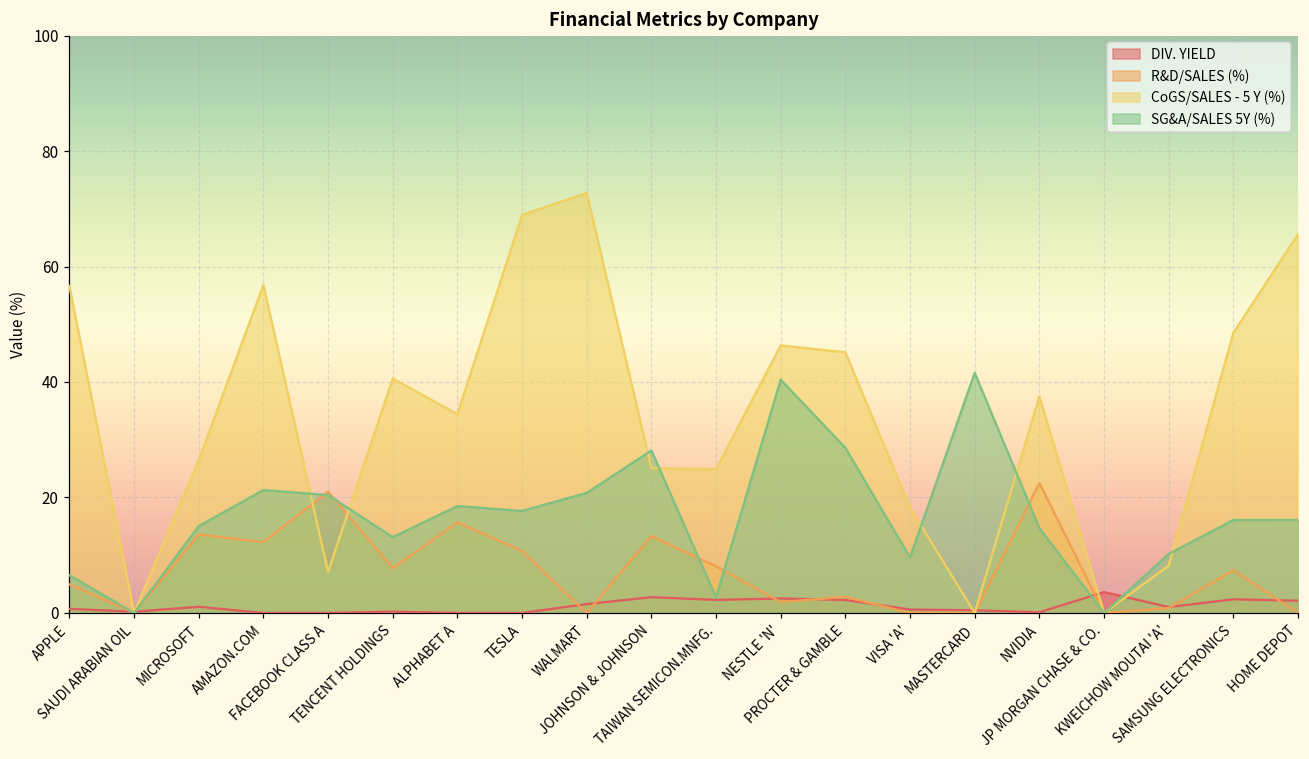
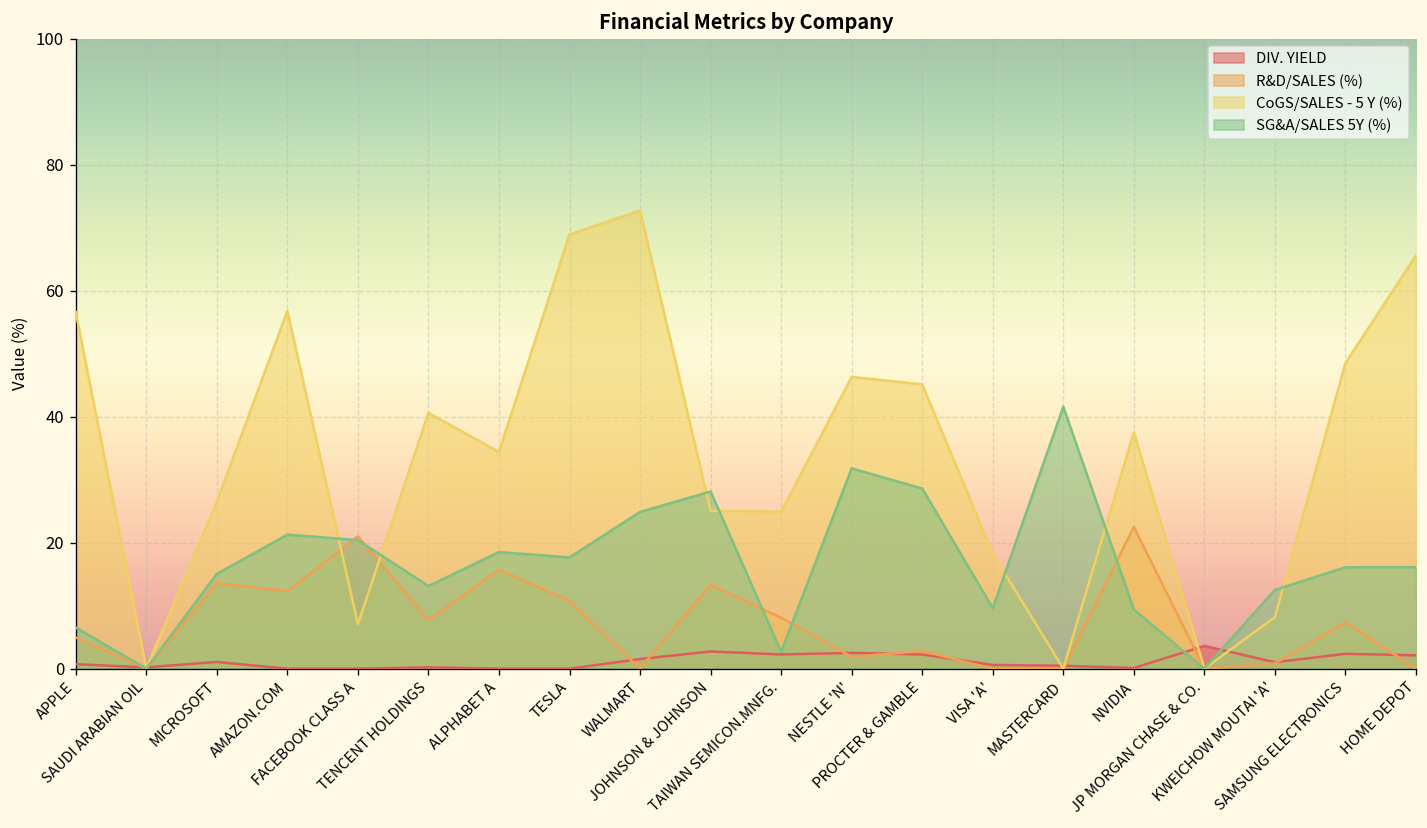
SG&A/SALES 5Y (%), WALMART: 21 -> 25
SG&A/SALES 5Y (%), NESTLE 'N': 40 -> 32
SG&A/SALES 5Y (%), NVIDIA: 15 -> 9
SG&A/SALES 5Y (%), KWEICHOW MOUTAI 'A': 10 -> 13
